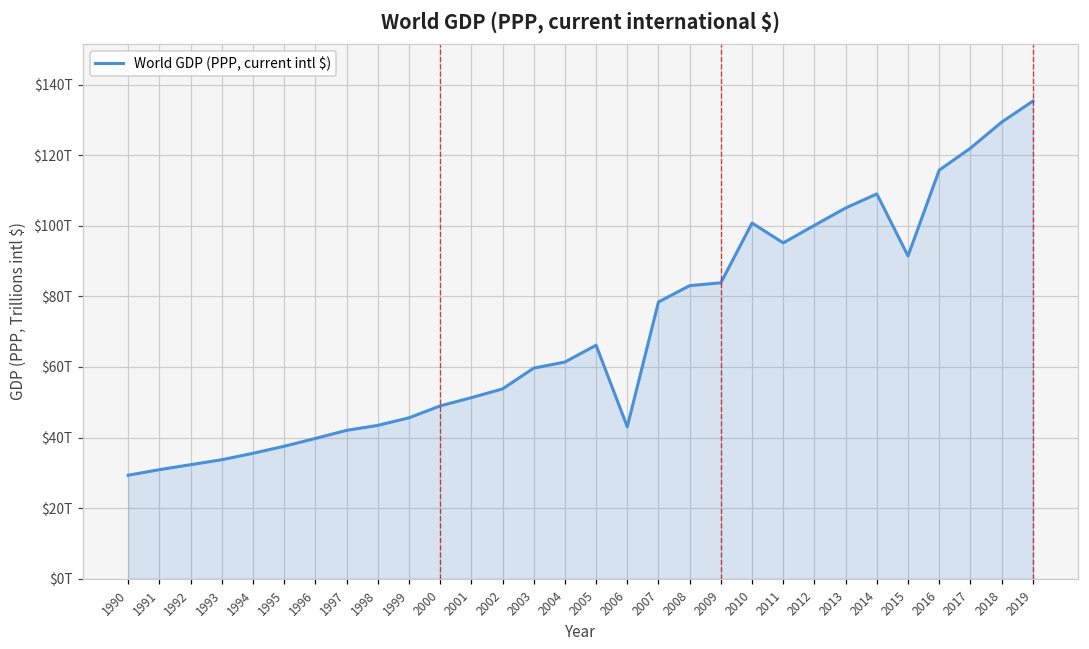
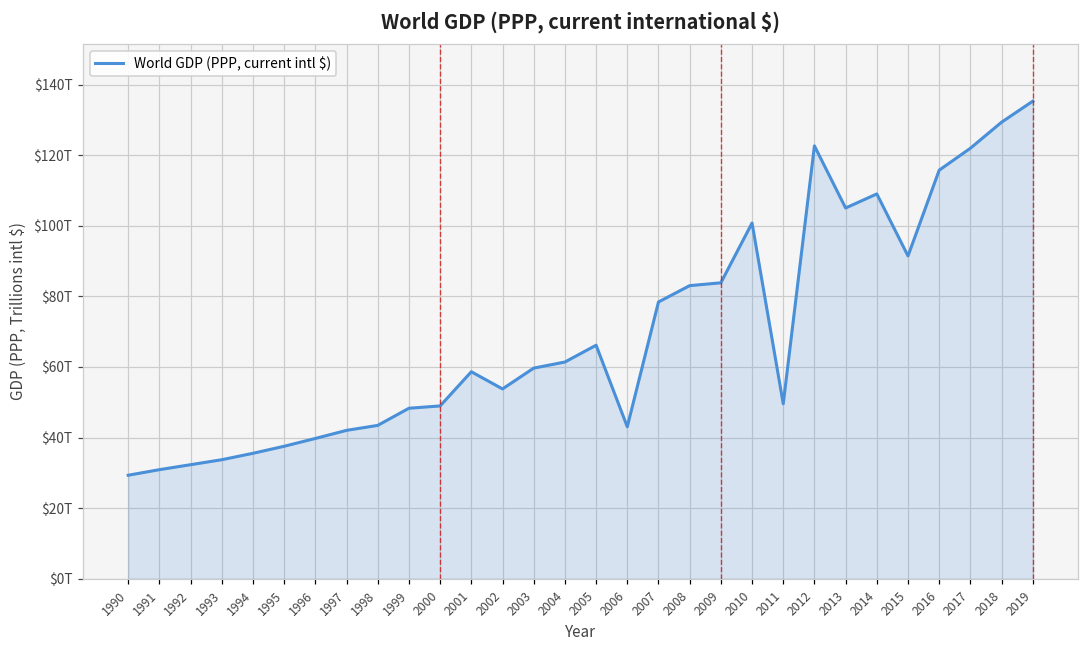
1999: $46T -> $48T
2001: $51T -> $59T
2011: $95T -> $50T
2012: $100T -> $123T
